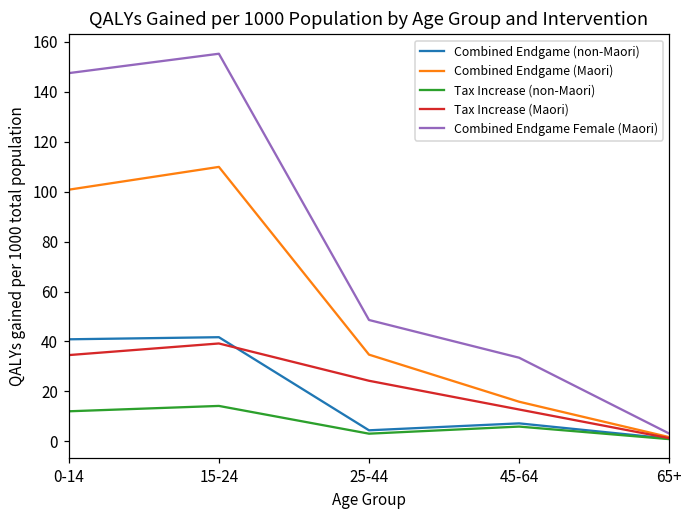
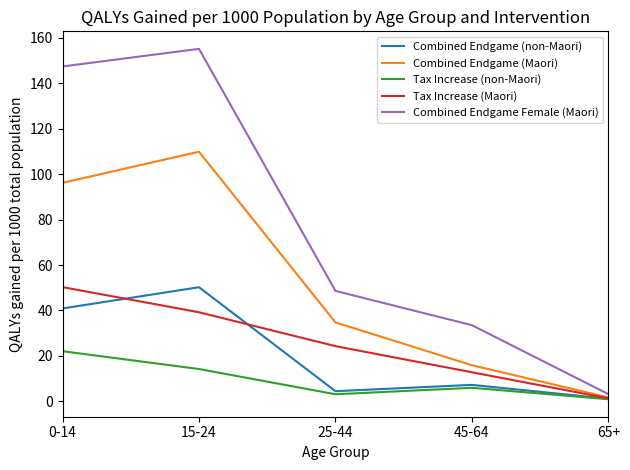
Combined Endgame (Maori), 0-14: 101 -> 96
Tax Increase (non-Maori), 0-14: 12 -> 22
Tax Increase (Maori), 0-14: 35 -> 50
Combined Endgame (non-Maori), 15-24: 42 -> 50
